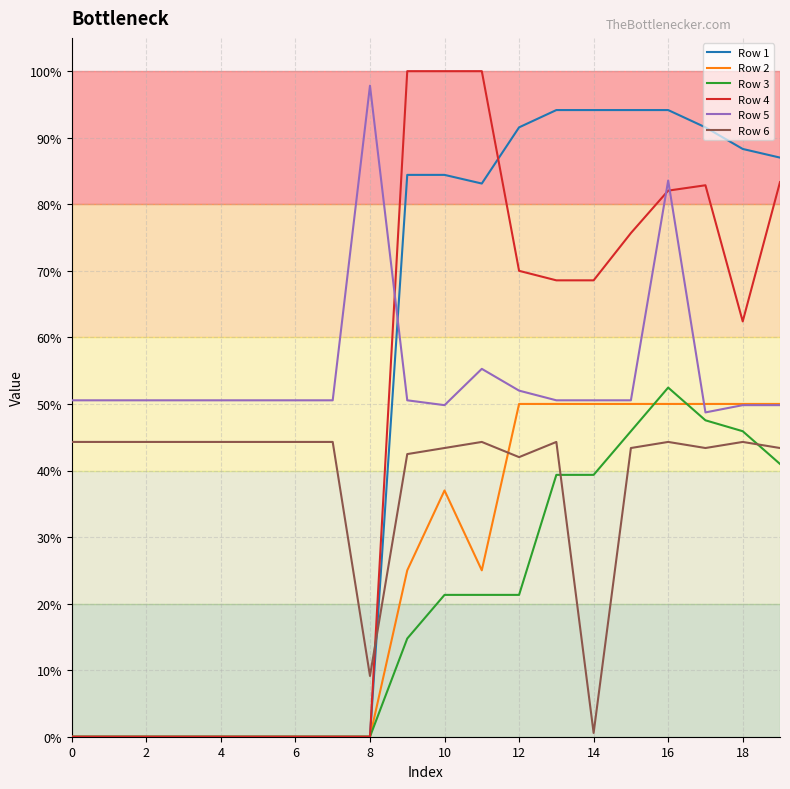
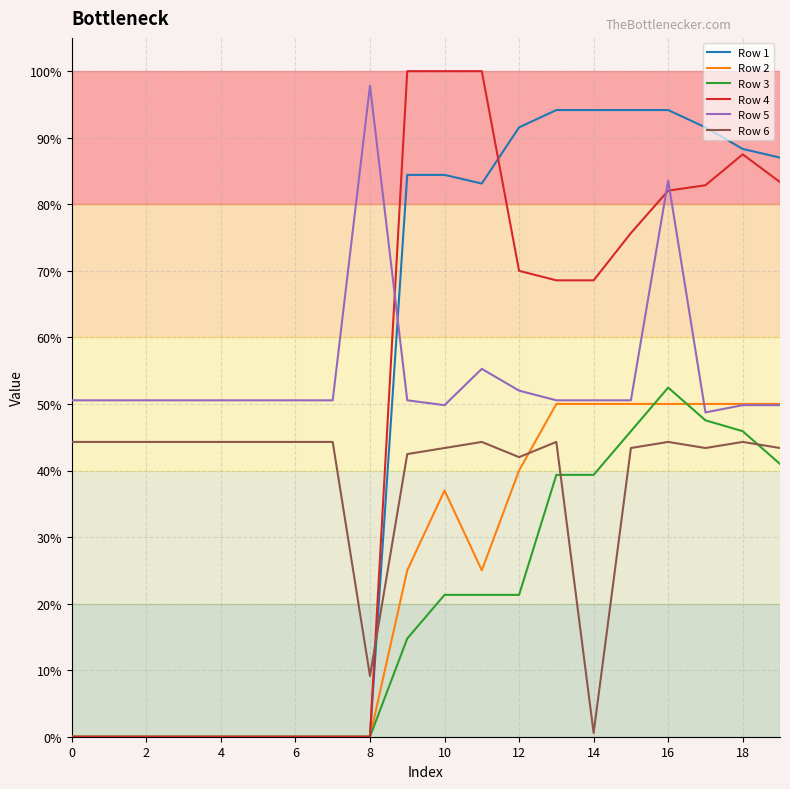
Row 2, 12: 50% -> 40%
Row 4, 18: 62% -> 88%
